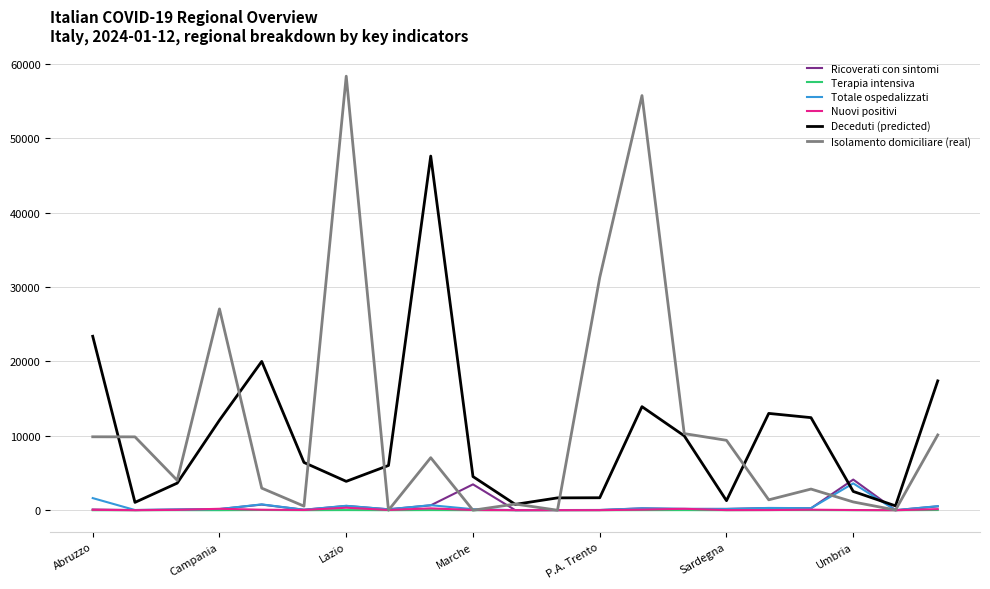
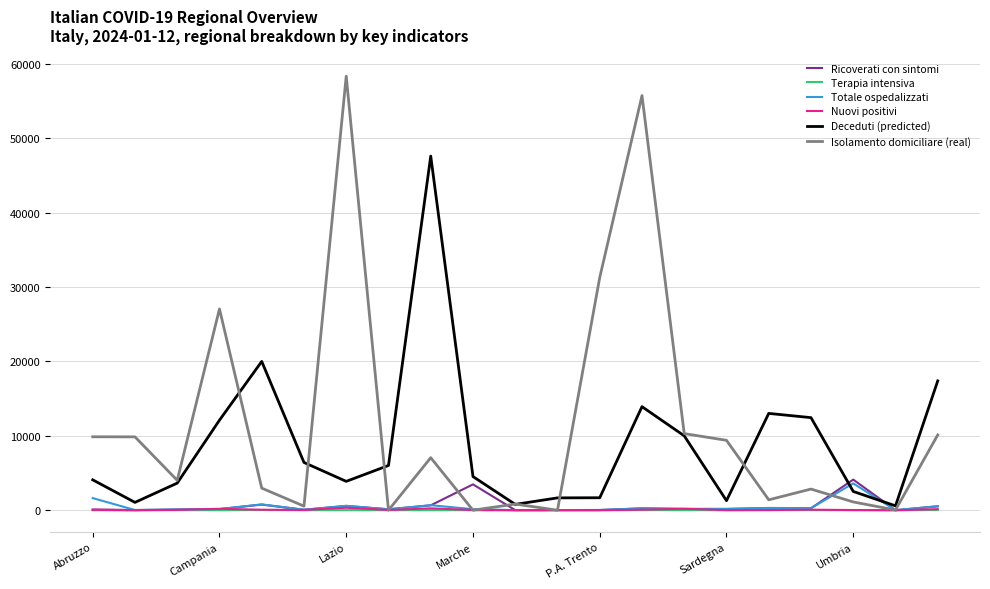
Deceduti (predicted), Abruzzo: 23000 -> 4000
